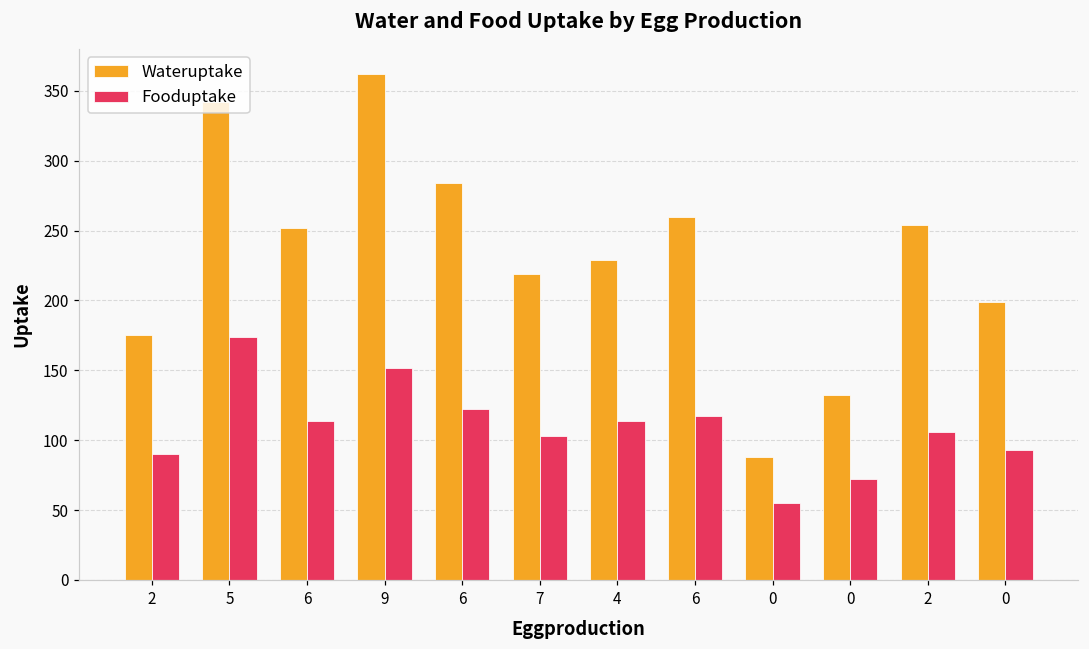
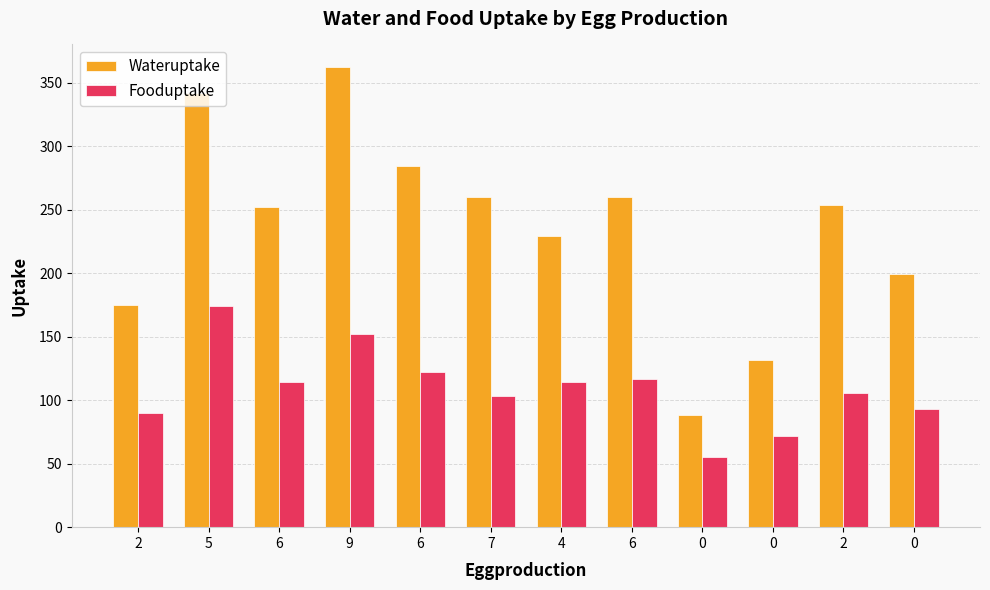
Wateruptake, 7: 219 -> 260
